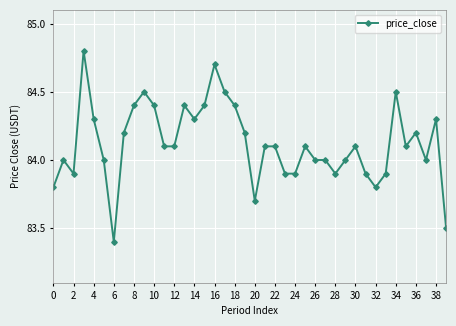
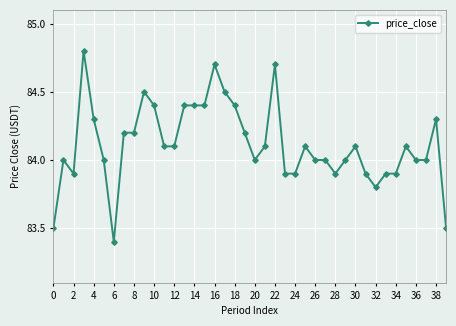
0: 83.8 -> 83.5
8: 84.4 -> 84.2
14: 84.3 -> 84.4
20: 83.7 -> 84.0
22: 84.1 -> 84.7
34: 84.5 -> 83.9
36: 84.2 -> 84.0
